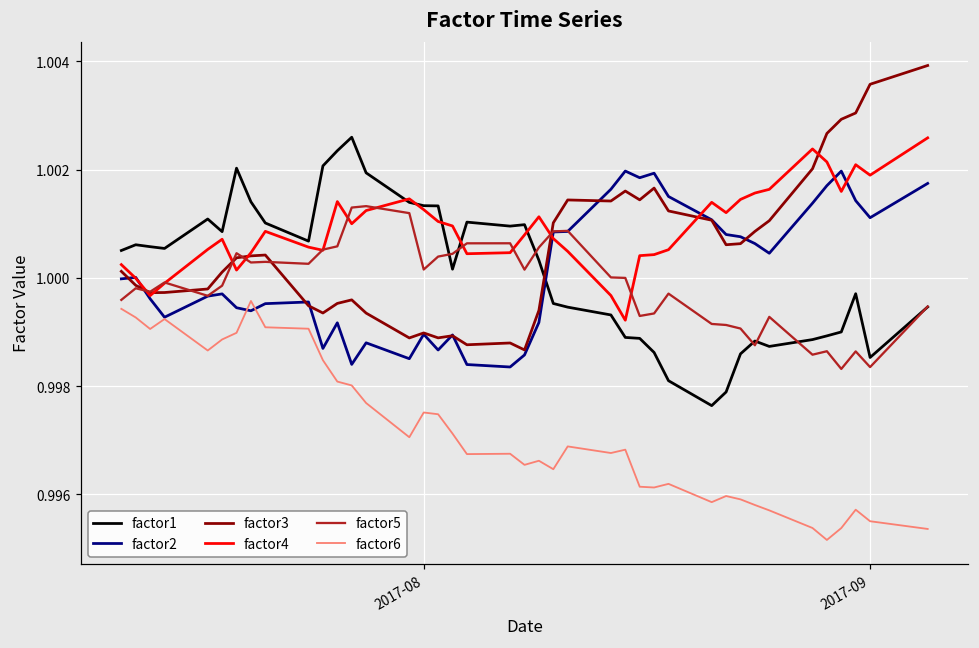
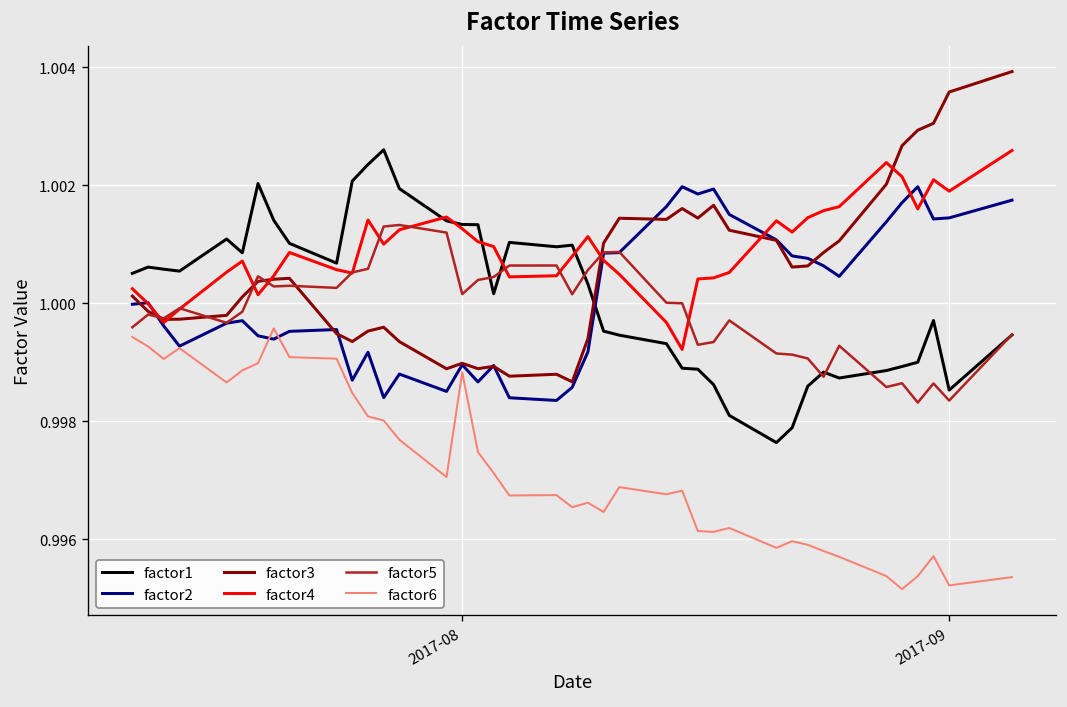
factor6, 2017-08: 0.9975 -> 0.9988
factor2, 2017-09: 1.0011 -> 1.0014
factor6, 2017-09: 0.9955 -> 0.9952
